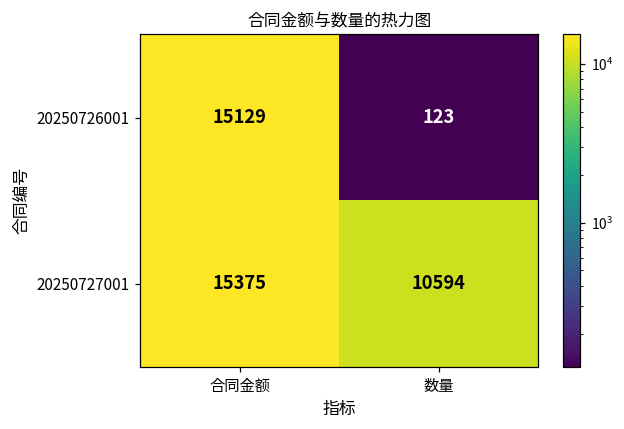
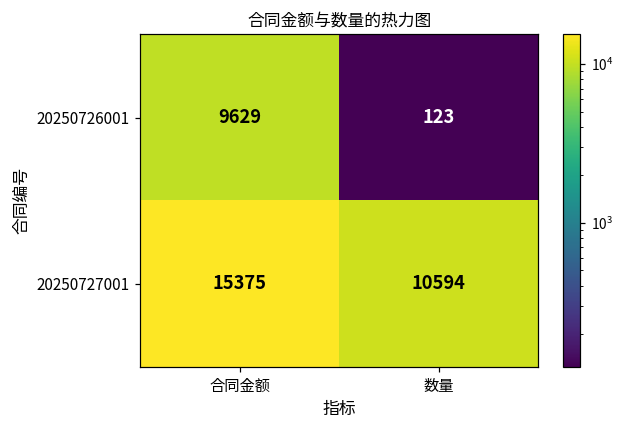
20250726001, 合同金额: 15129 -> 9629
